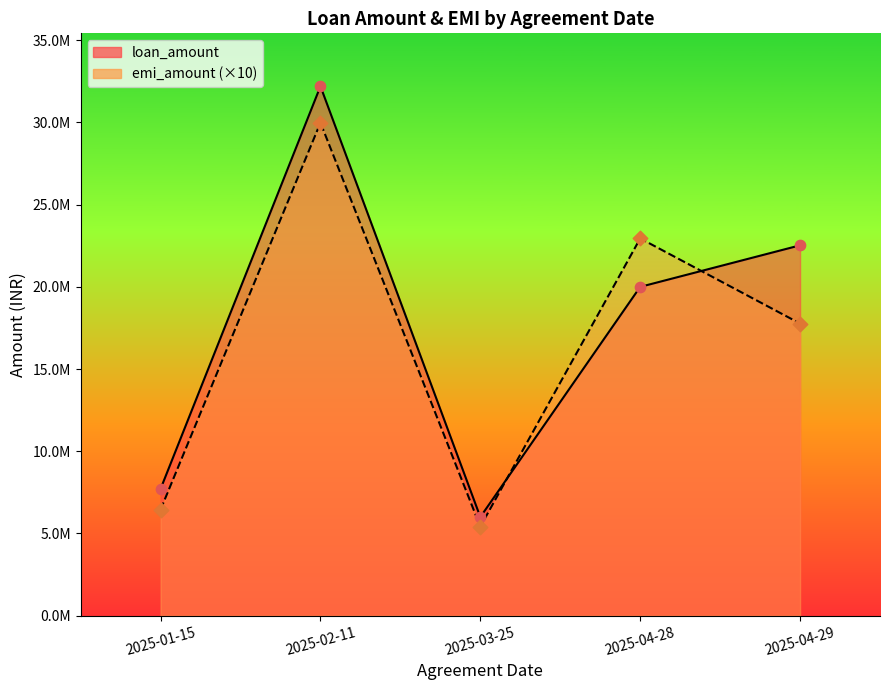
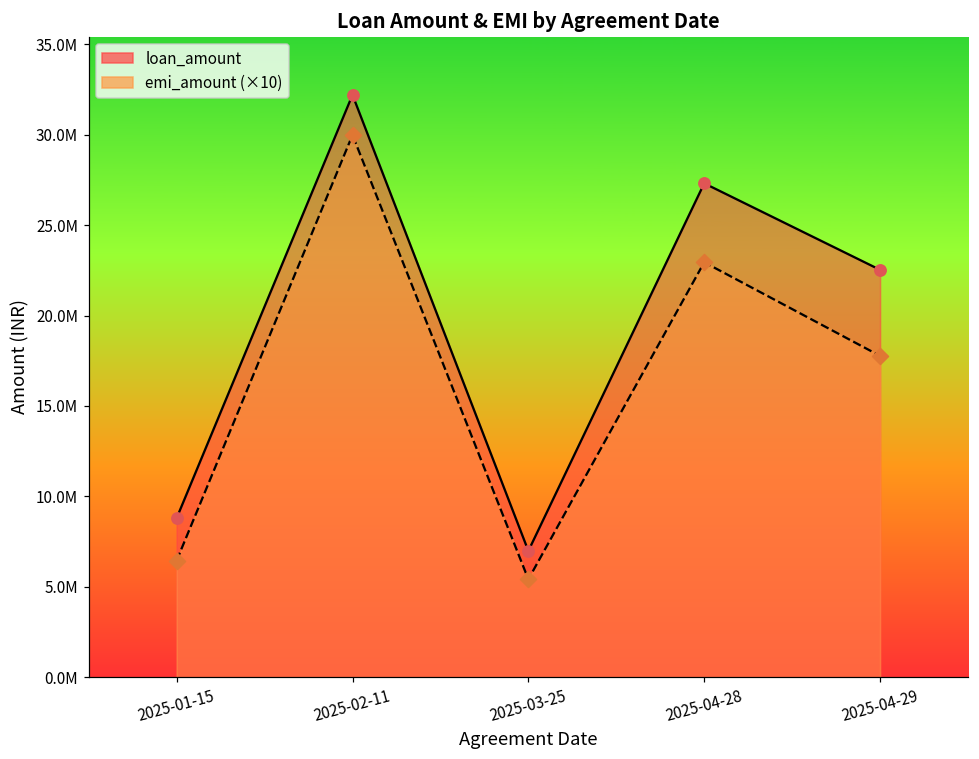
loan_amount, 2025-01-15: 7700000 -> 8800000
loan_amount, 2025-03-25: 6000000 -> 7000000
loan_amount, 2025-04-28: 20000000 -> 27300000
